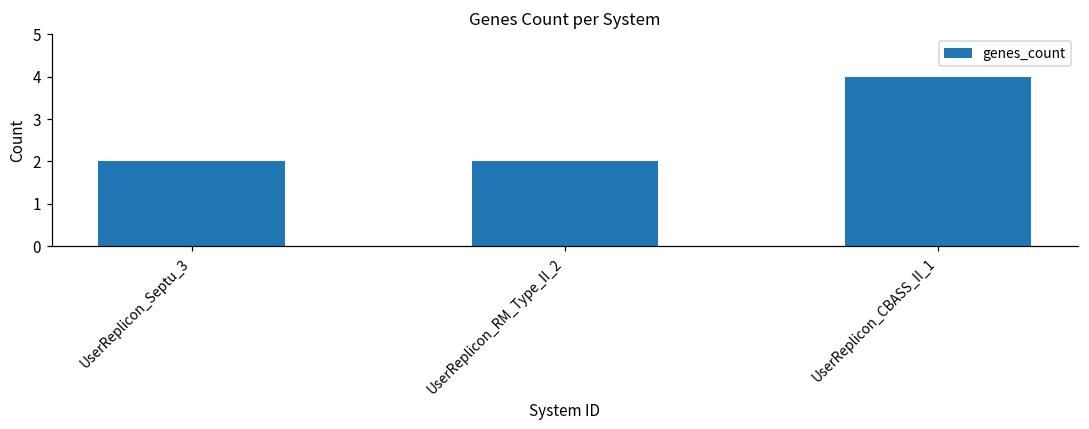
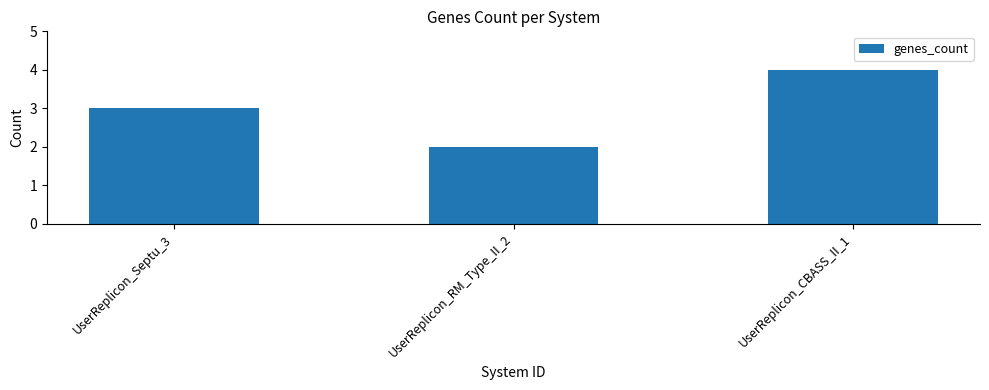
UserReplicon_Septu_3: 2 -> 3
